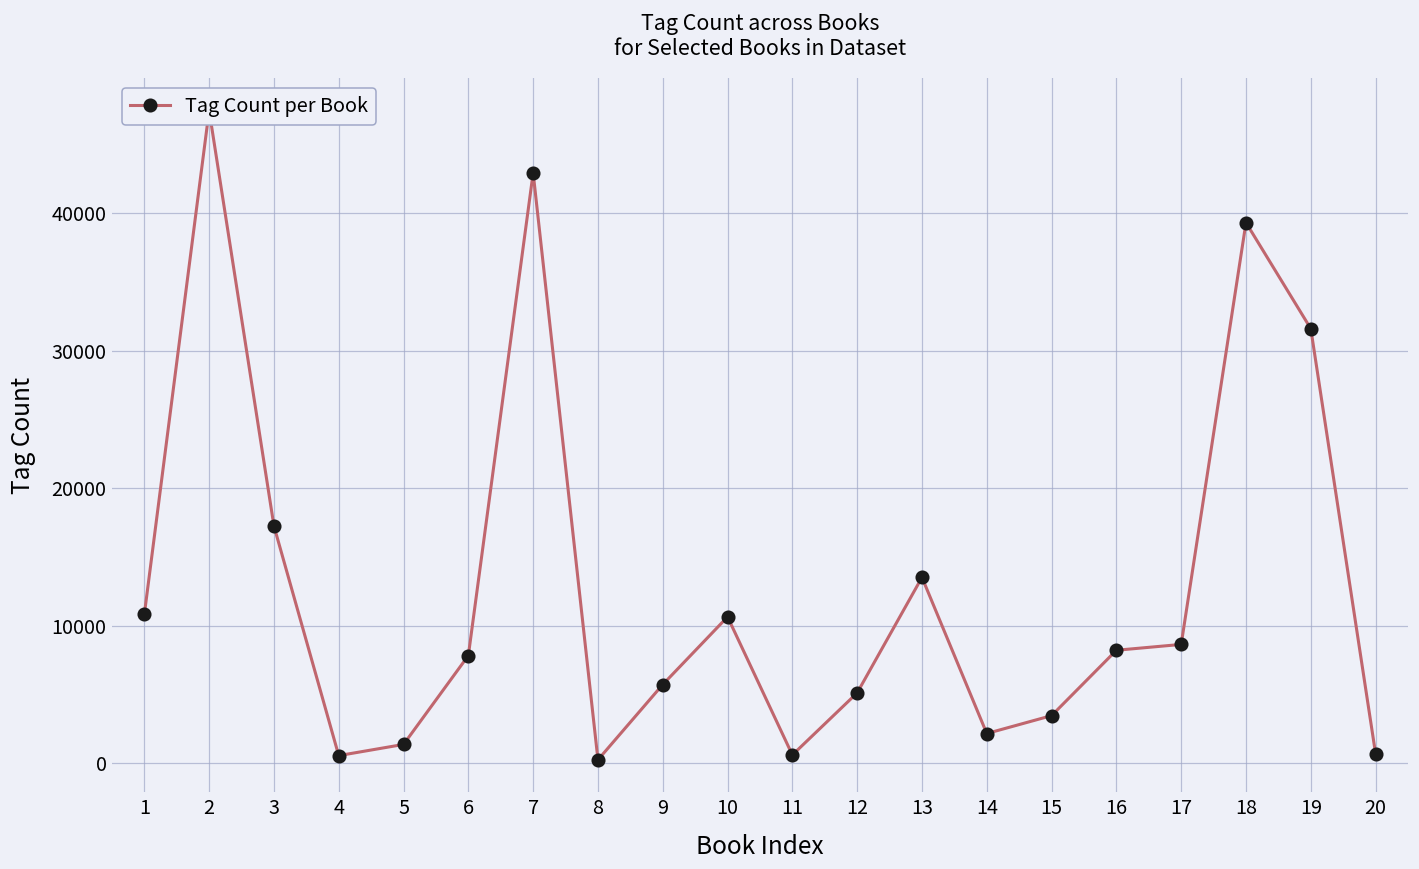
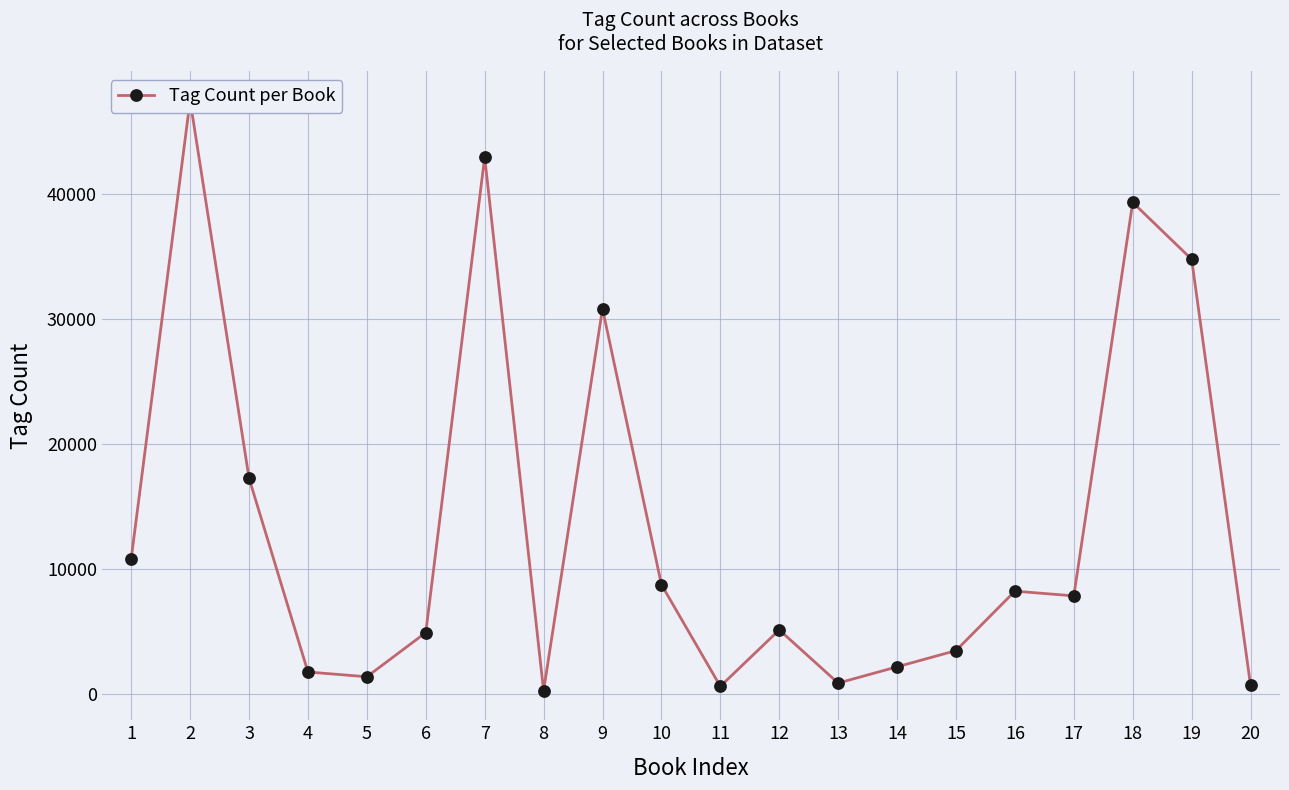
4: 600 -> 1800
6: 7800 -> 4900
9: 5700 -> 30800
10: 10700 -> 8800
13: 13500 -> 900
17: 8700 -> 7900
19: 31600 -> 34800
